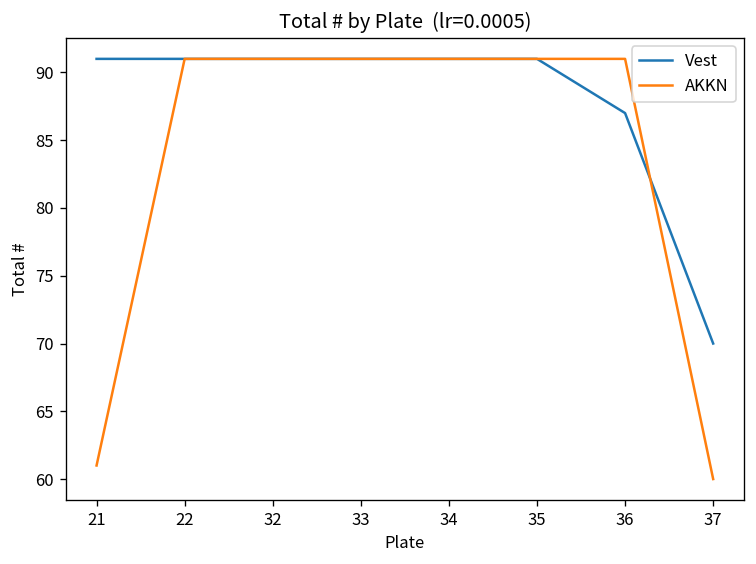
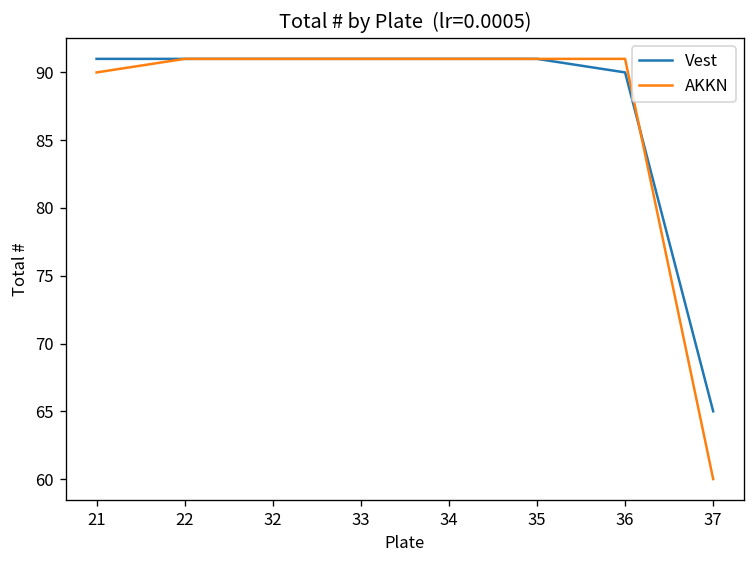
AKKN, 21: 61 -> 90
Vest, 36: 87 -> 90
Vest, 37: 70 -> 65
